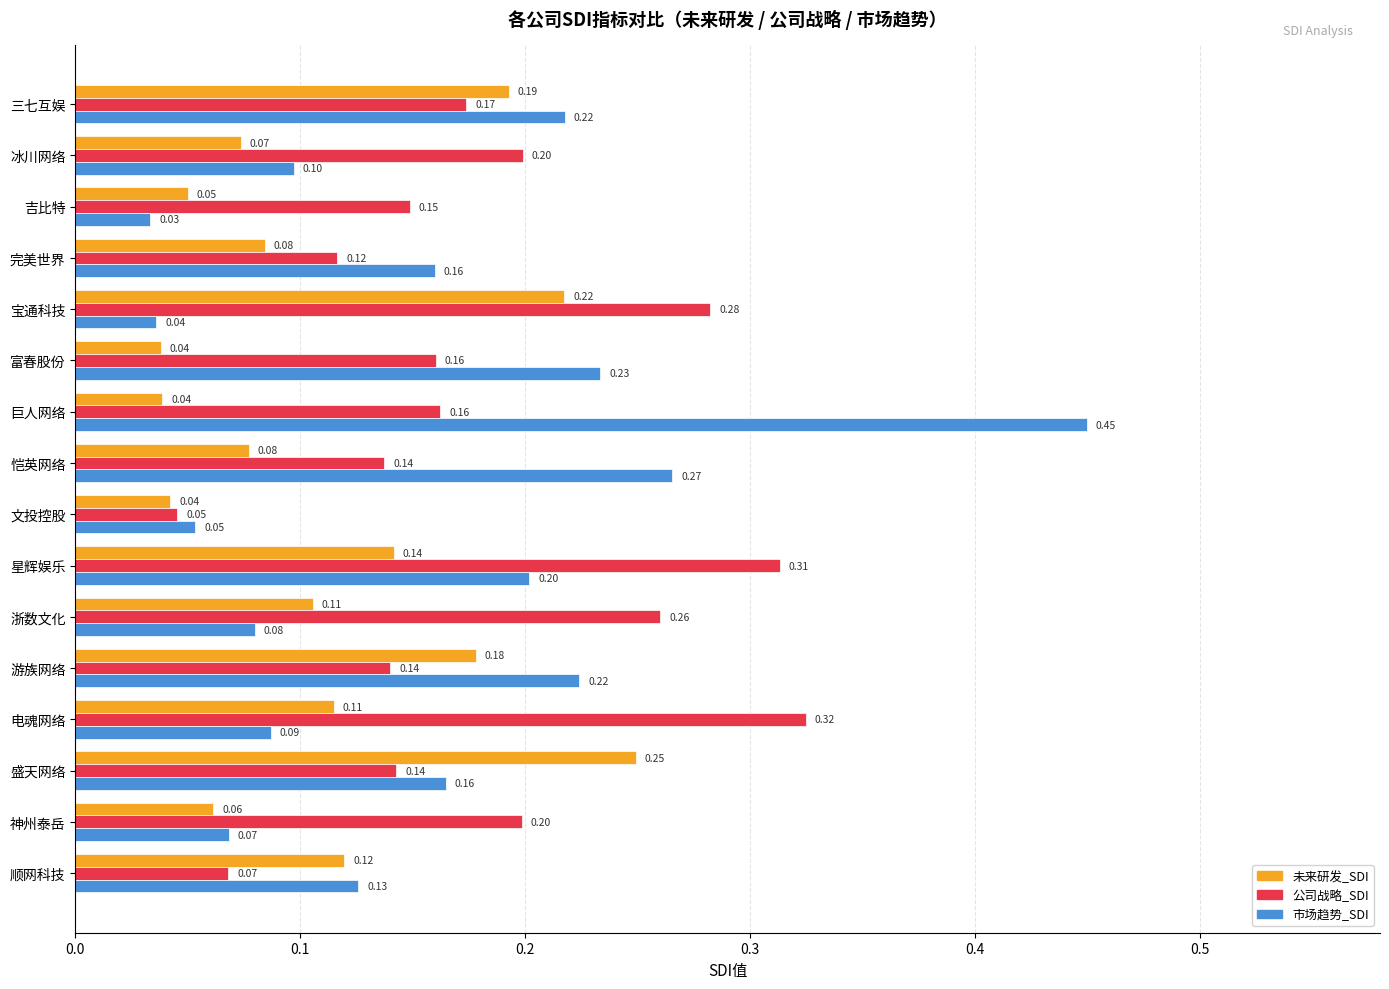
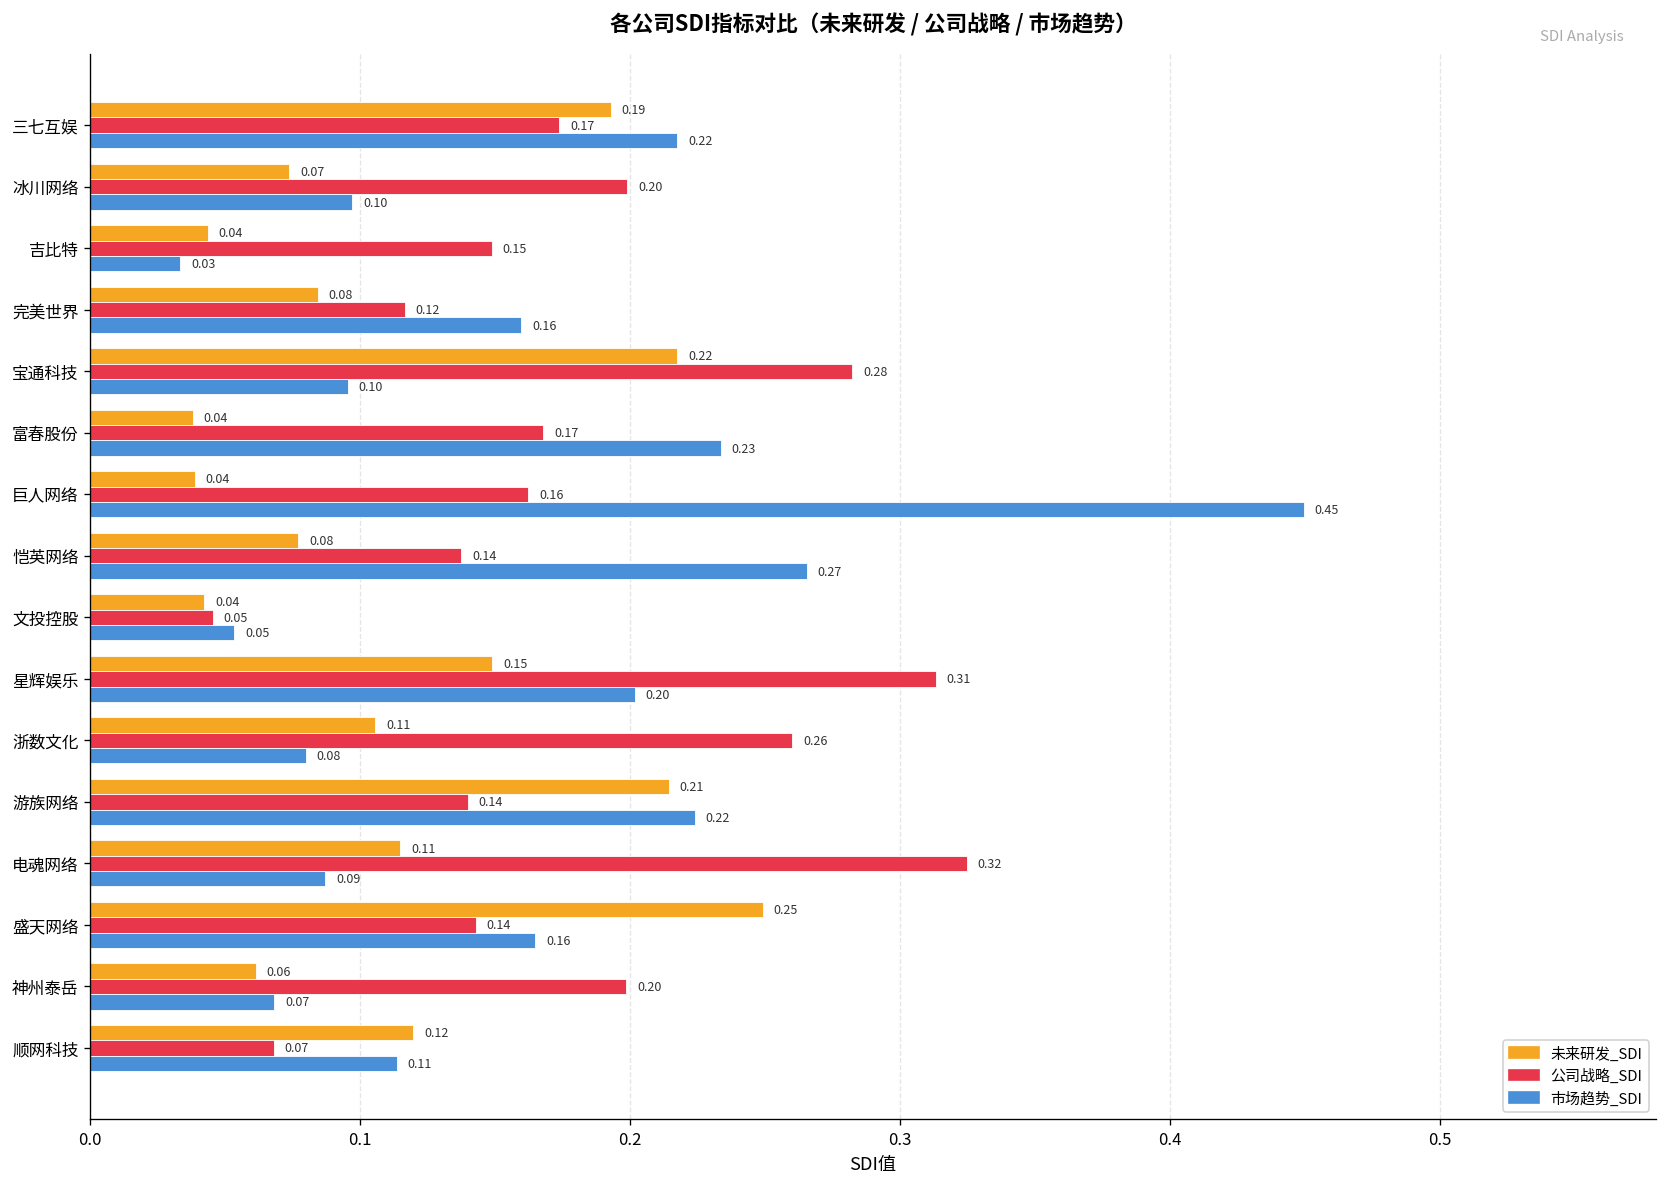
未来研发_SDI, 吉比特: 0.05 -> 0.04
市场趋势_SDI, 宝通科技: 0.04 -> 0.10
公司战略_SDI, 富春股份: 0.16 -> 0.17
未来研发_SDI, 星辉娱乐: 0.14 -> 0.15
未来研发_SDI, 游族网络: 0.18 -> 0.21
市场趋势_SDI, 顺网科技: 0.13 -> 0.11
